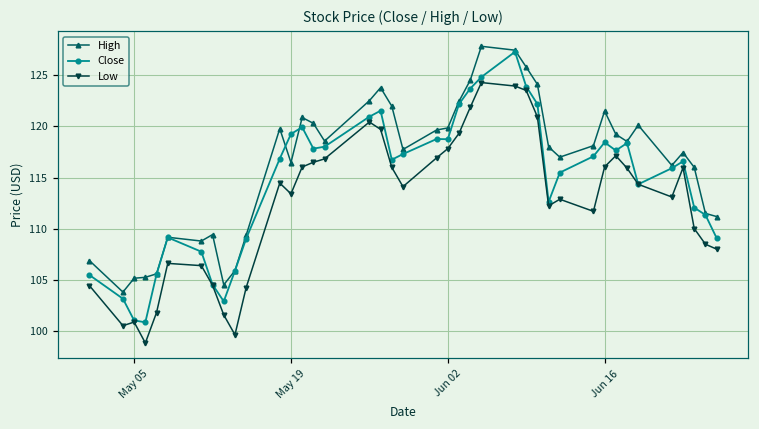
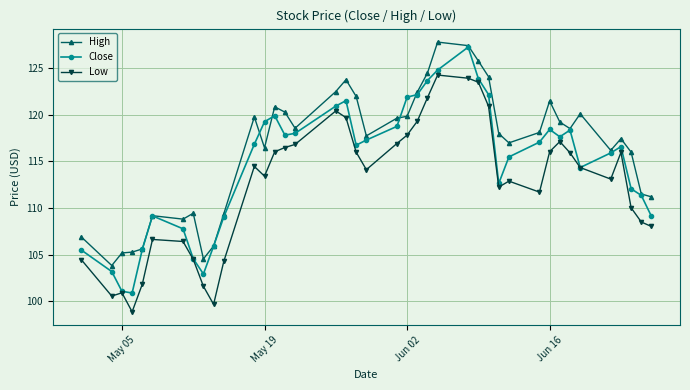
Close, Jun 02: 119 -> 122
